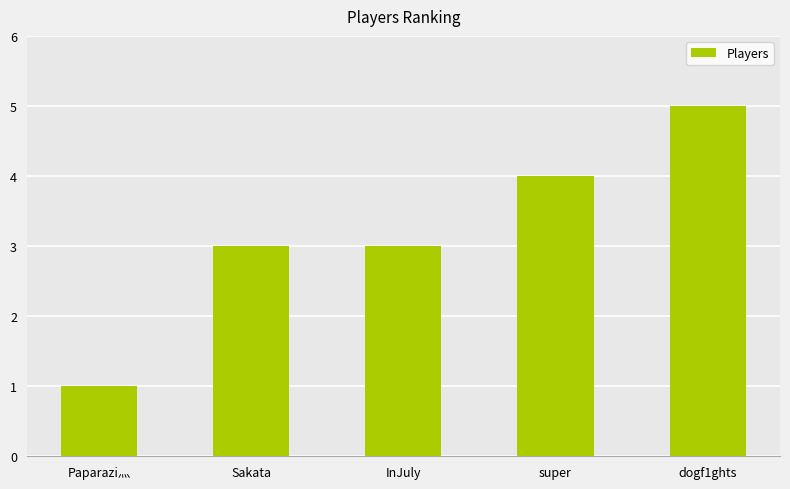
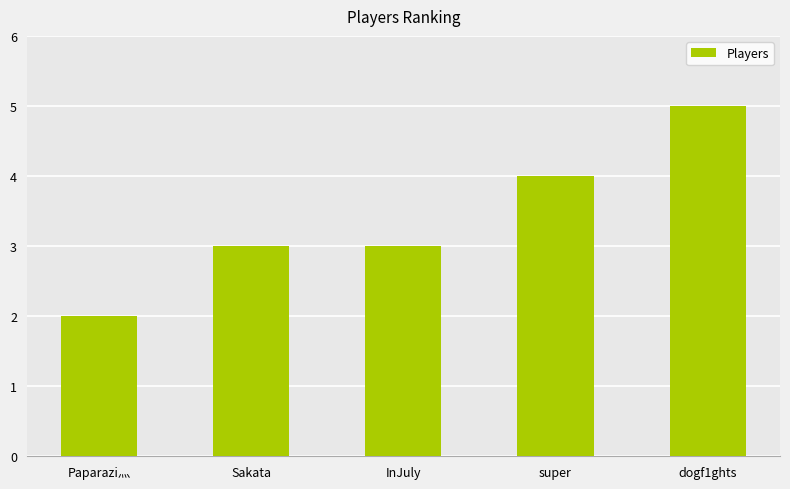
Paparazi灬: 1 -> 2
